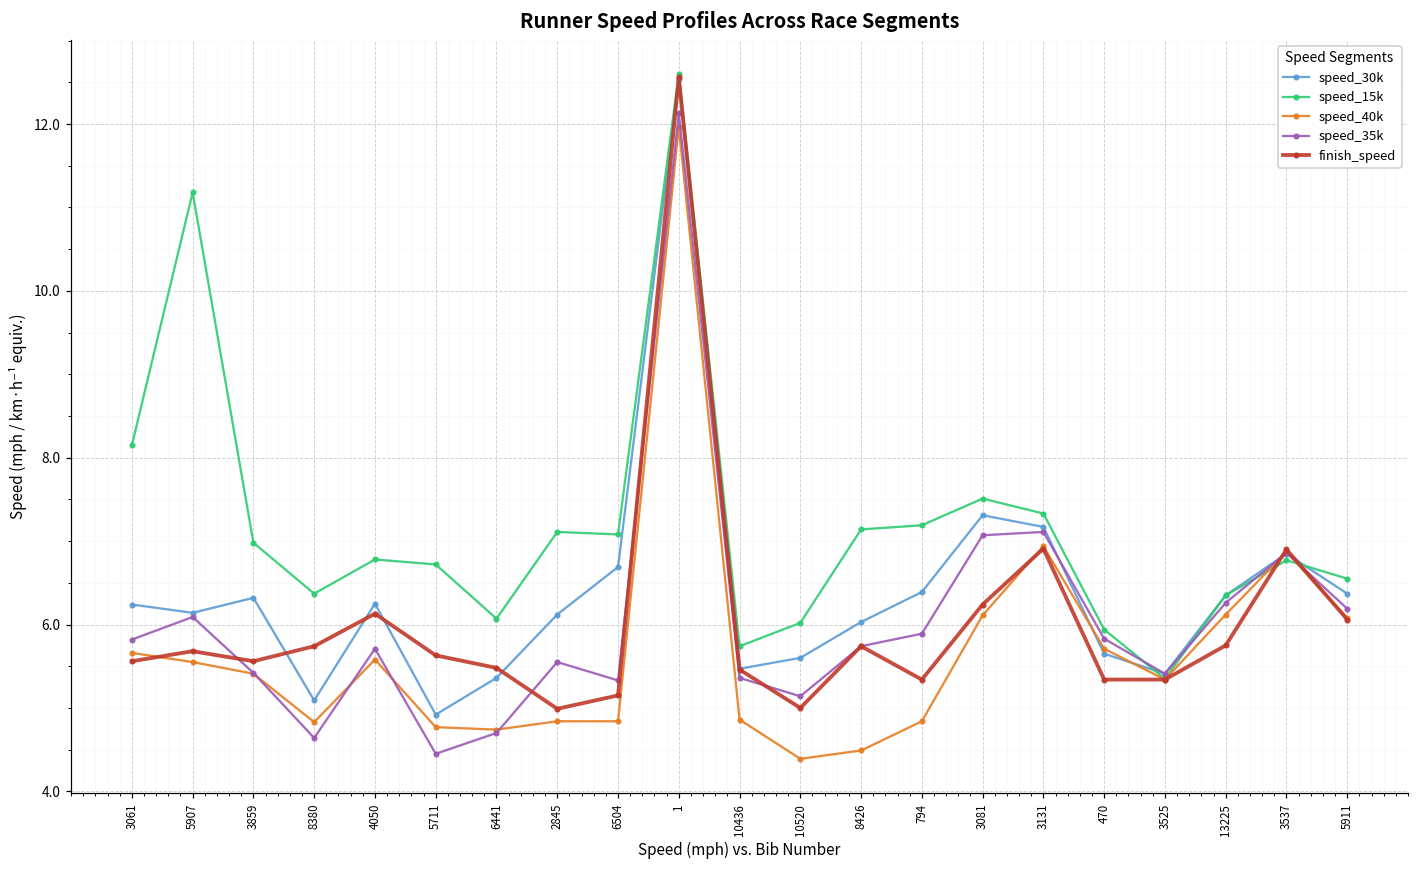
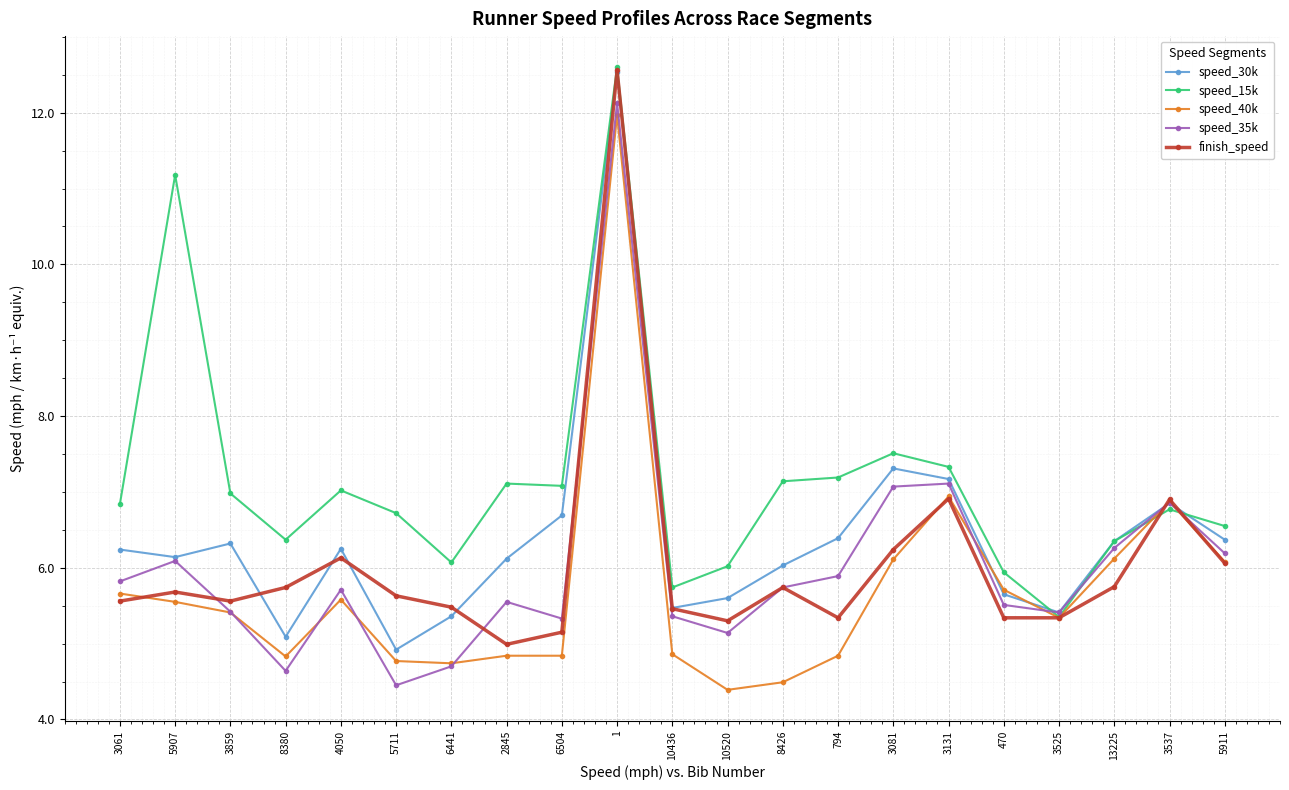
speed_15k, 3061: 8.2 -> 6.8
speed_15k, 4050: 6.8 -> 7.0
finish_speed, 10520: 5.0 -> 5.3
speed_35k, 470: 5.8 -> 5.5
